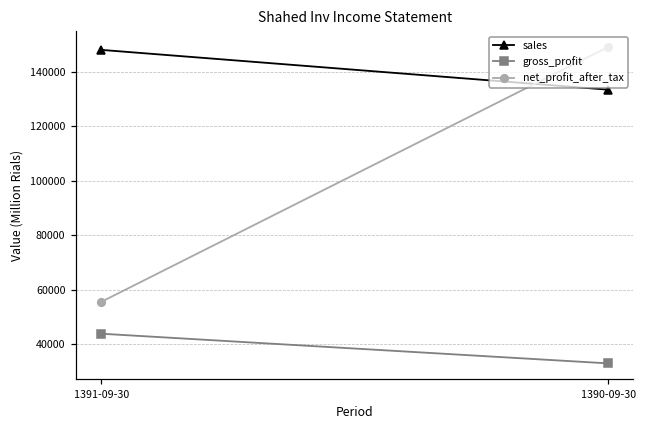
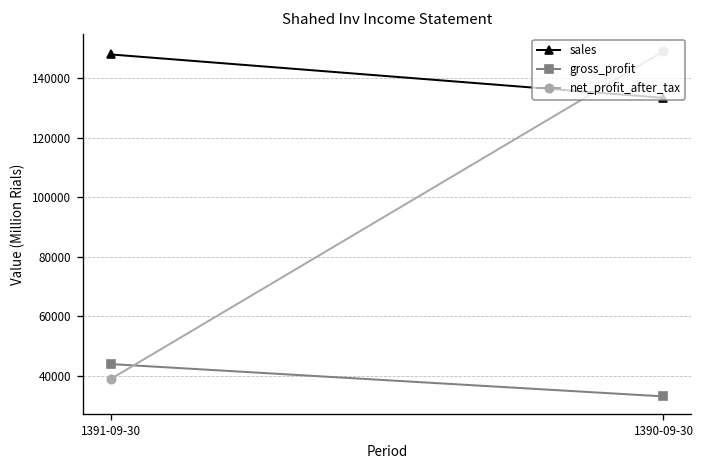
net_profit_after_tax, 1391-09-30: 56000 -> 39000
